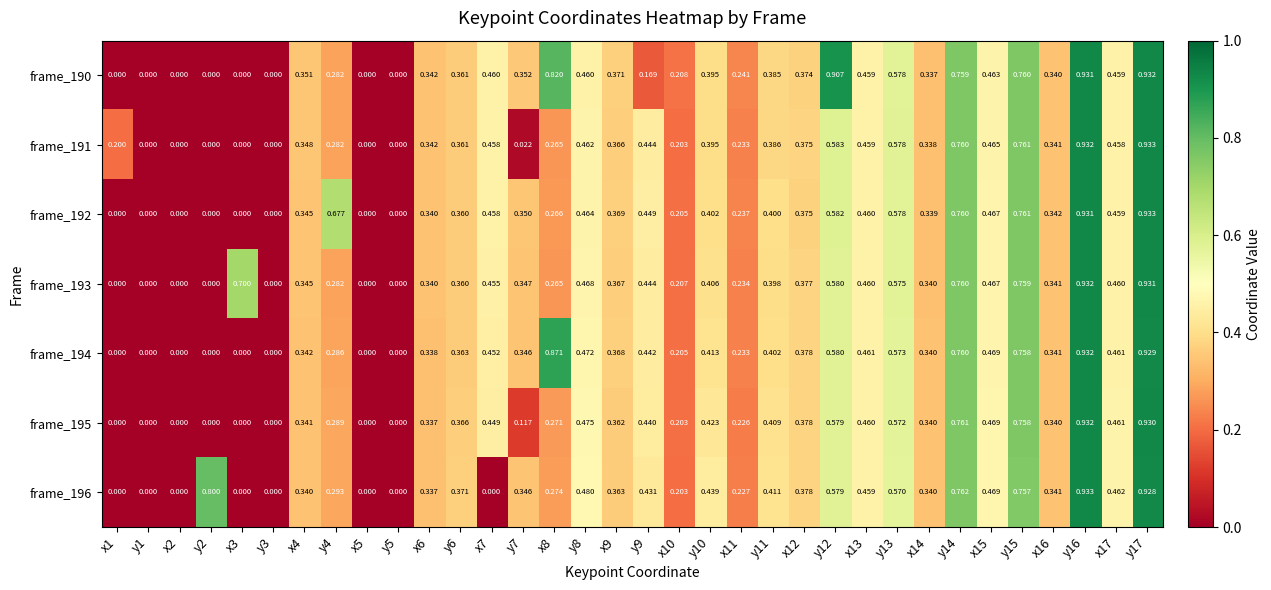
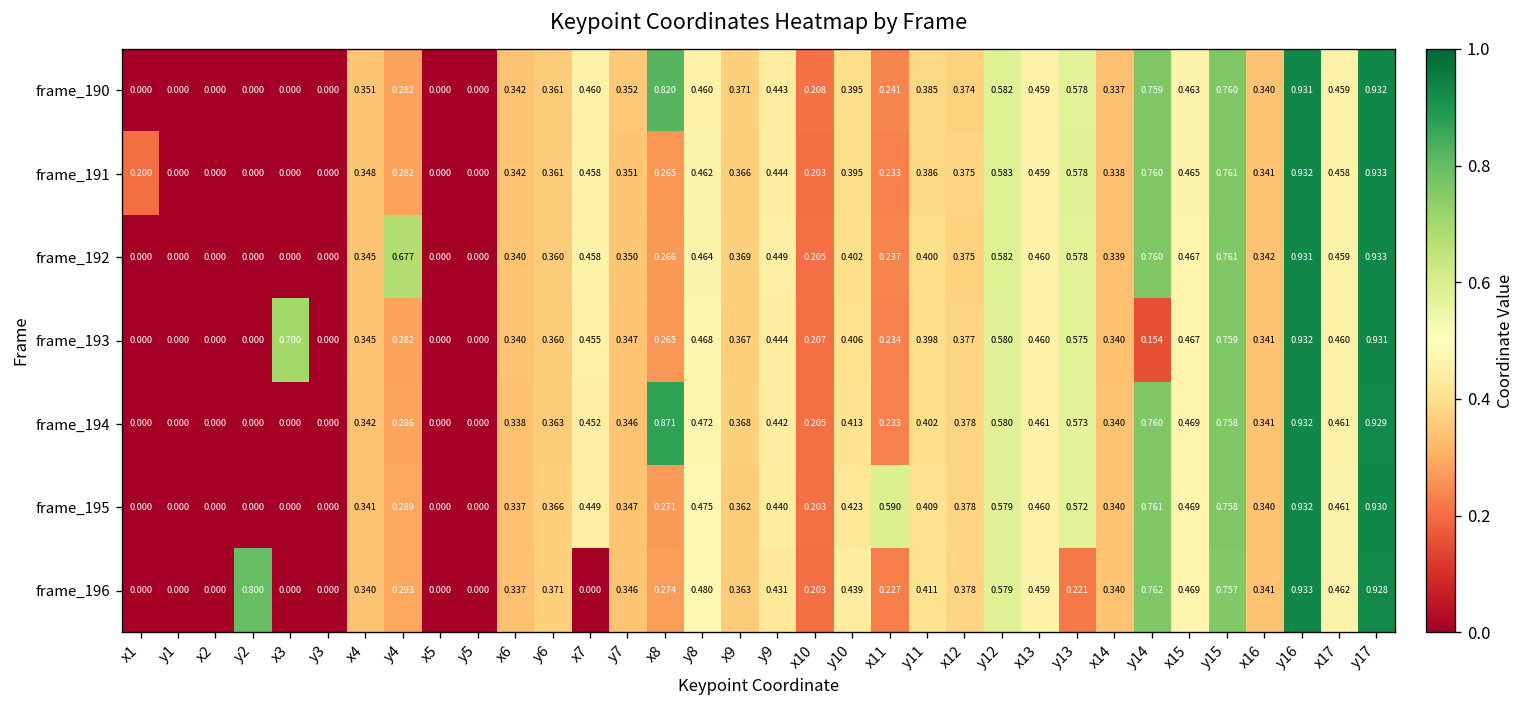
frame_190, y9: 0.169 -> 0.443
frame_190, y12: 0.907 -> 0.582
frame_191, y7: 0.022 -> 0.351
frame_193, y14: 0.760 -> 0.154
frame_195, y7: 0.117 -> 0.347
frame_195, x11: 0.226 -> 0.590
frame_196, y13: 0.570 -> 0.221
